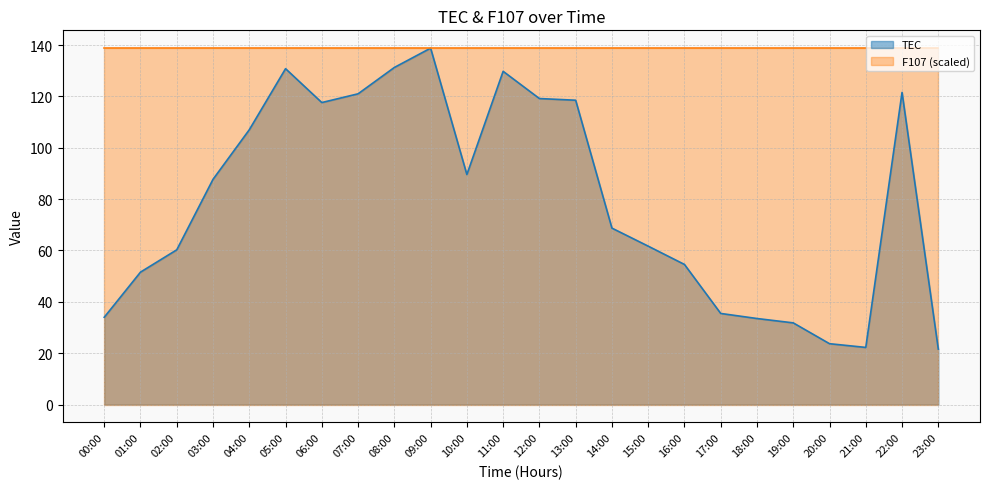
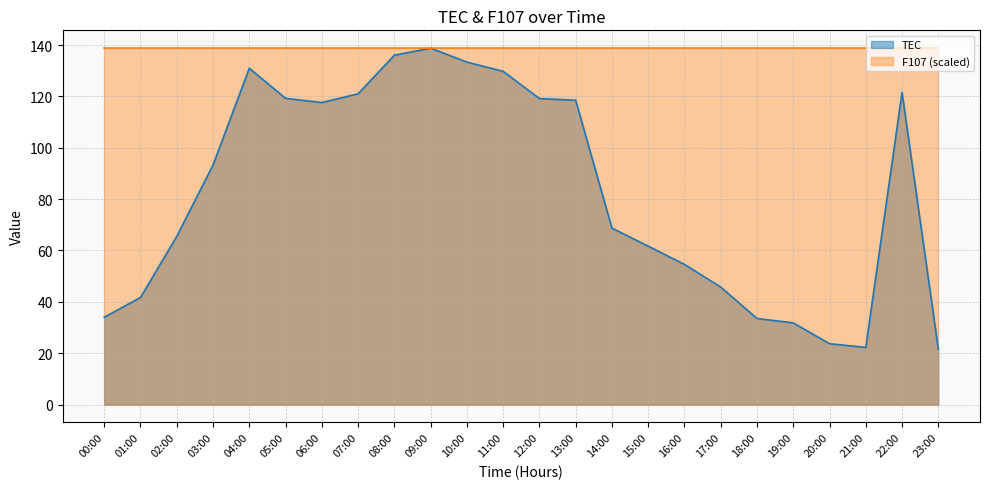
TEC, 01:00: 52 -> 42
TEC, 02:00: 60 -> 65
TEC, 03:00: 88 -> 93
TEC, 04:00: 107 -> 131
TEC, 05:00: 131 -> 119
TEC, 08:00: 131 -> 136
TEC, 10:00: 90 -> 133
TEC, 17:00: 35 -> 46
